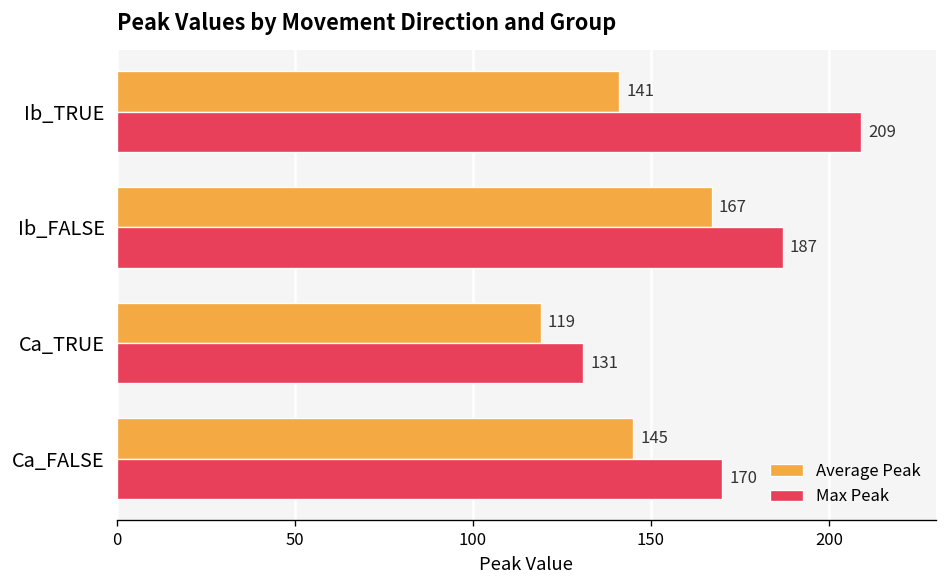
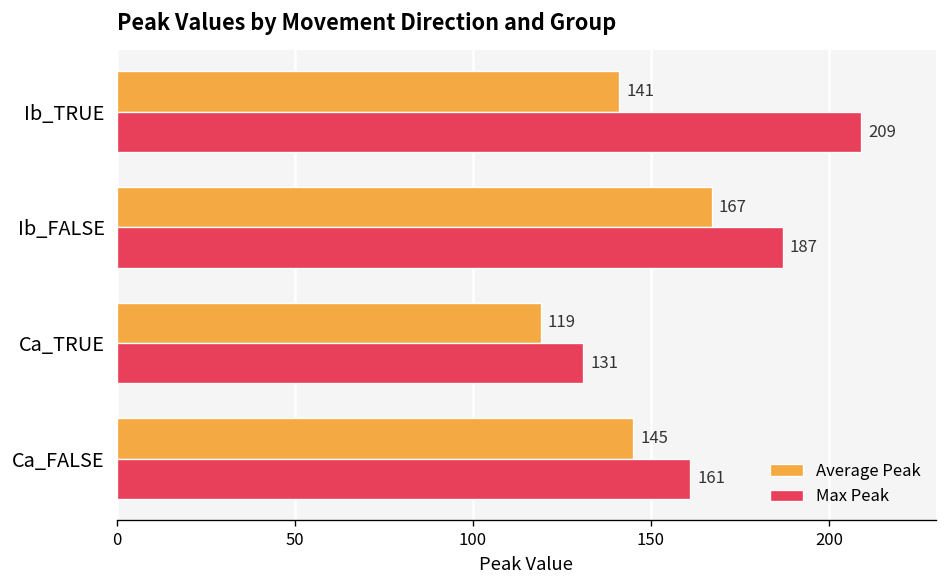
Max Peak, Ca_FALSE: 170 -> 161
